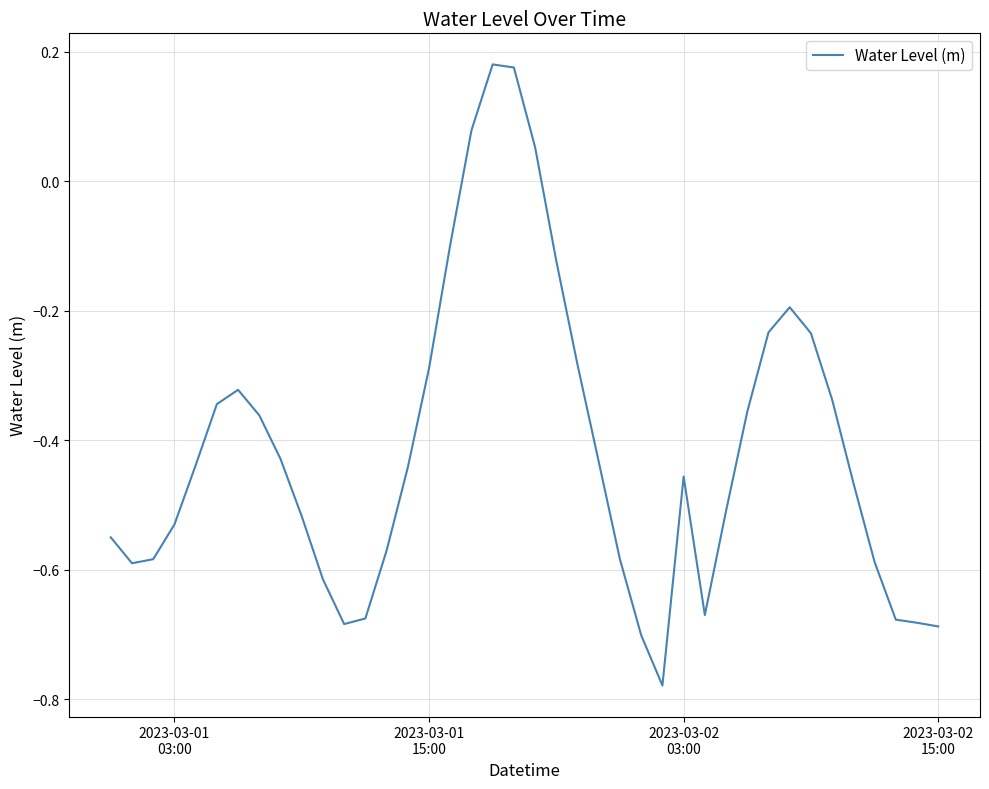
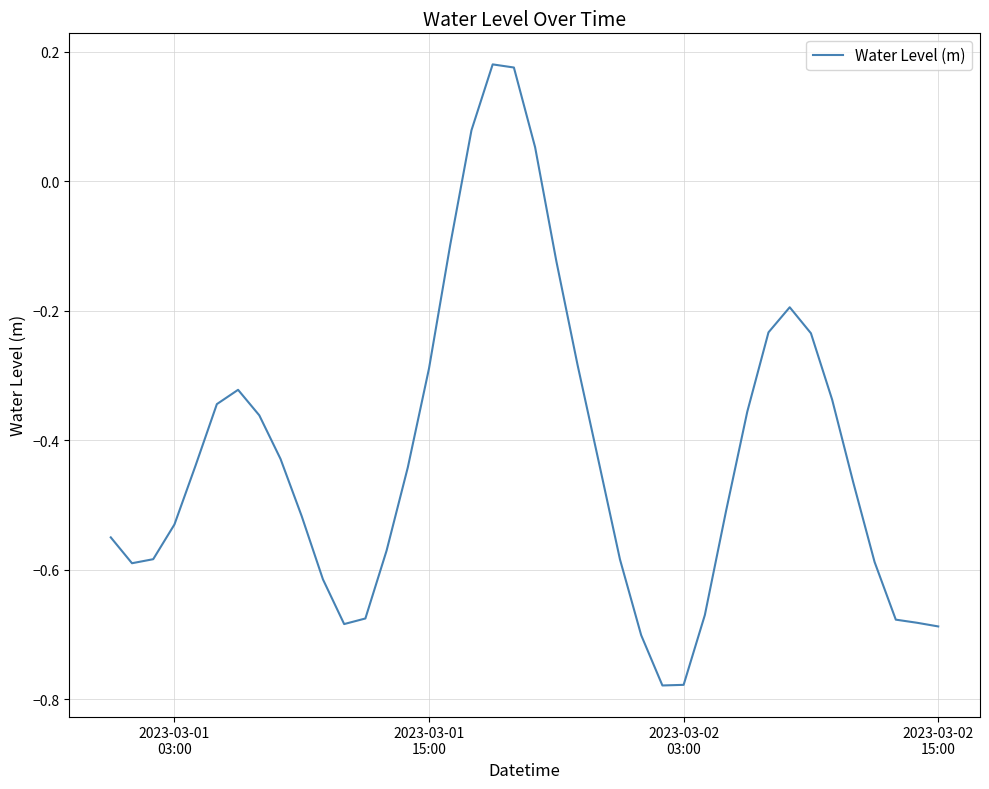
2023-03-02 03:00: -0.46 -> -0.78
